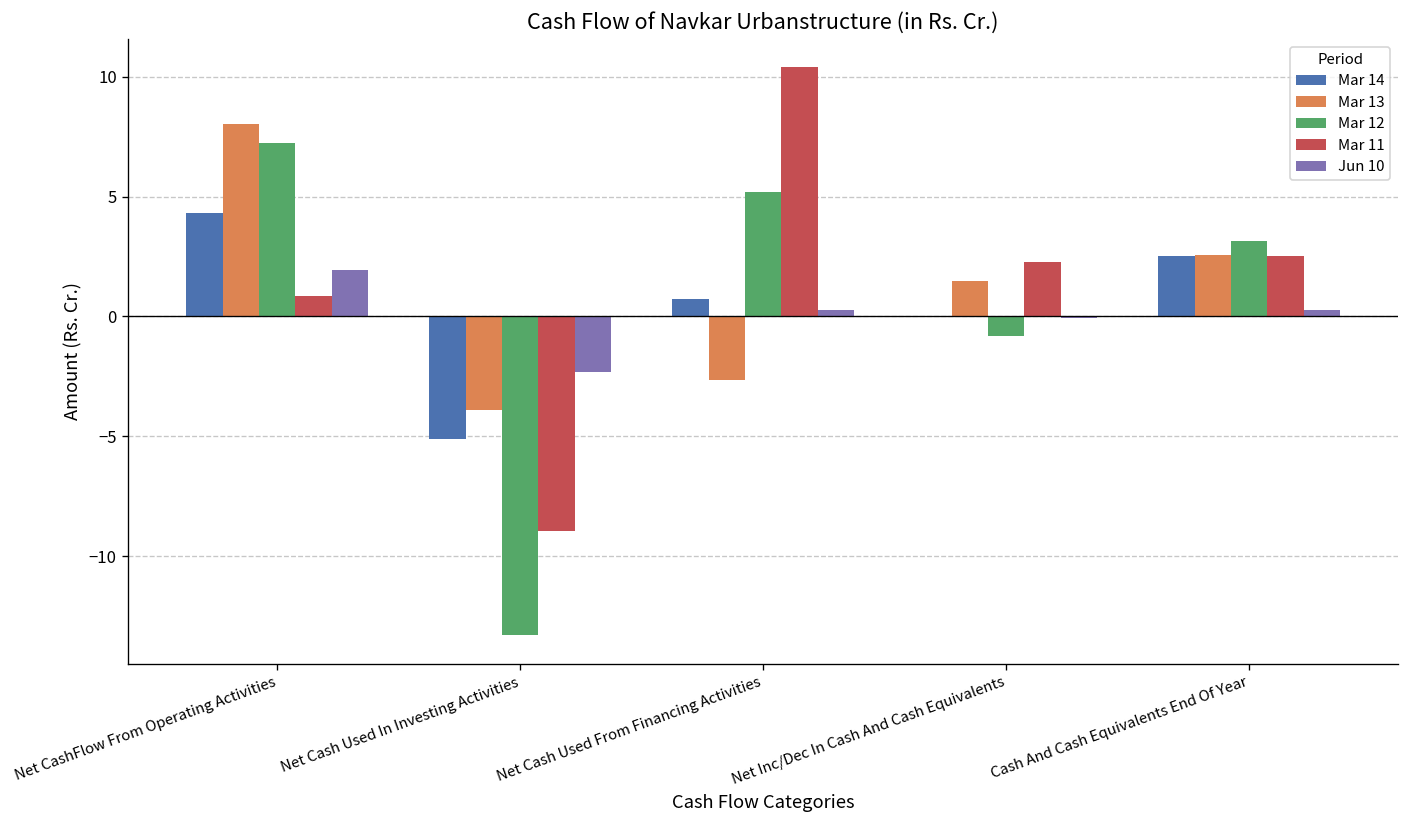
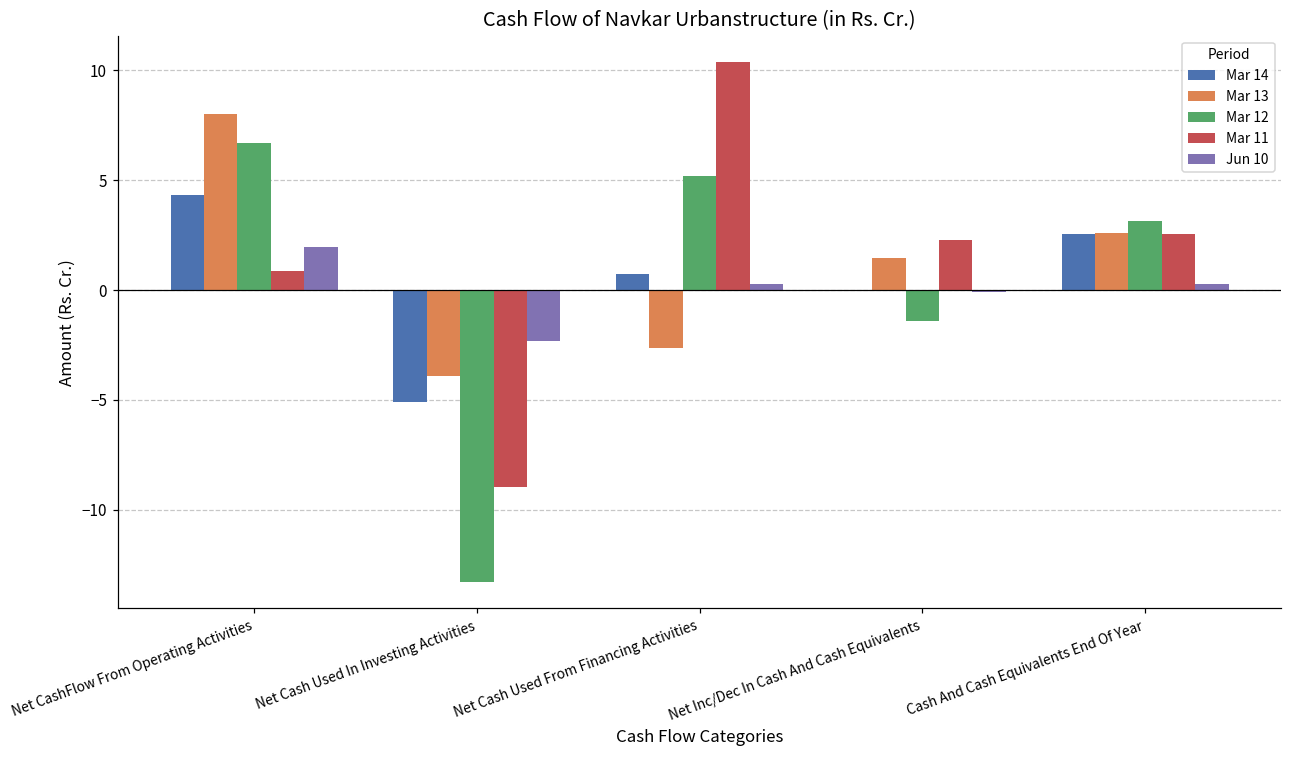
Mar 12, Net CashFlow From Operating Activities: 7.2 -> 6.7
Mar 12, Net Inc/Dec In Cash And Cash Equivalents: -0.8 -> -1.4
